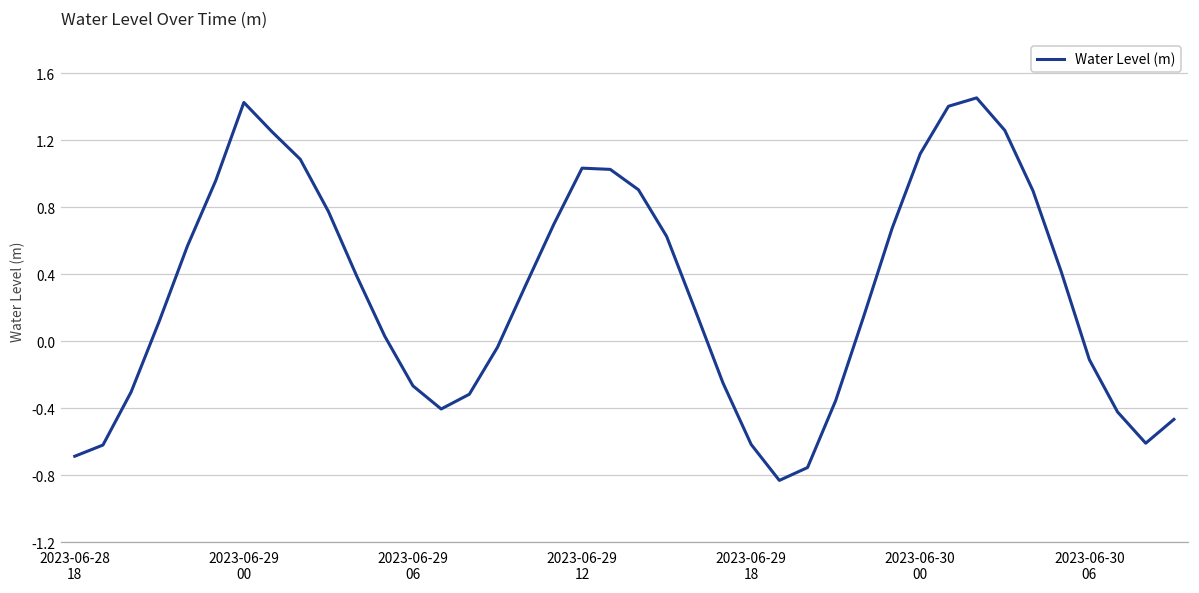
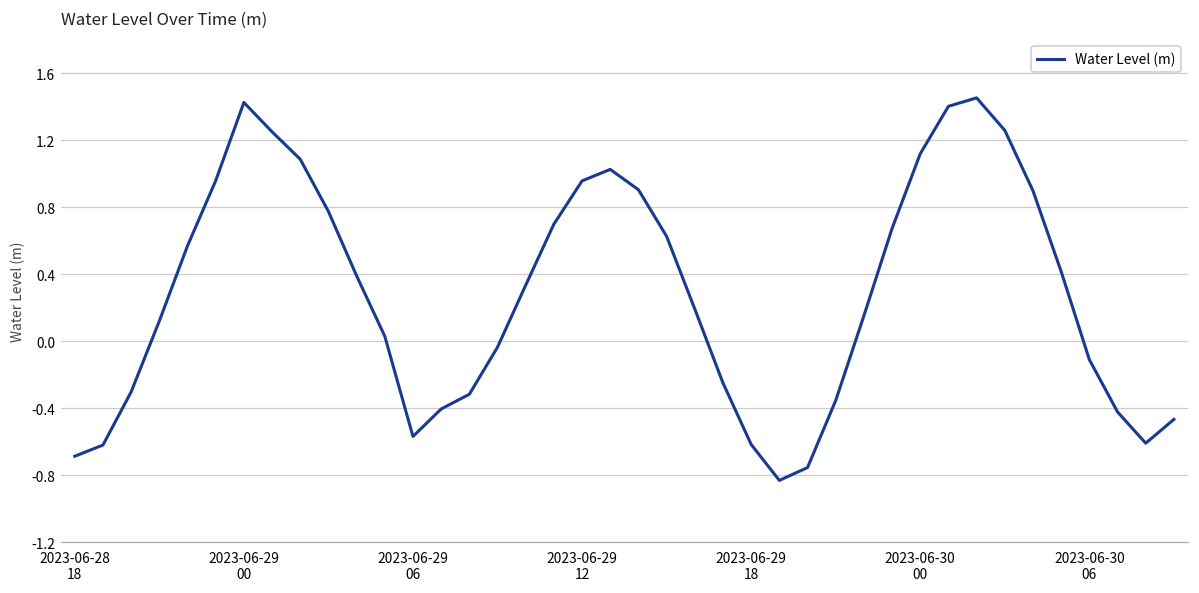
2023-06-29 06: -0.27 -> -0.57
2023-06-29 12: 1.03 -> 0.96
